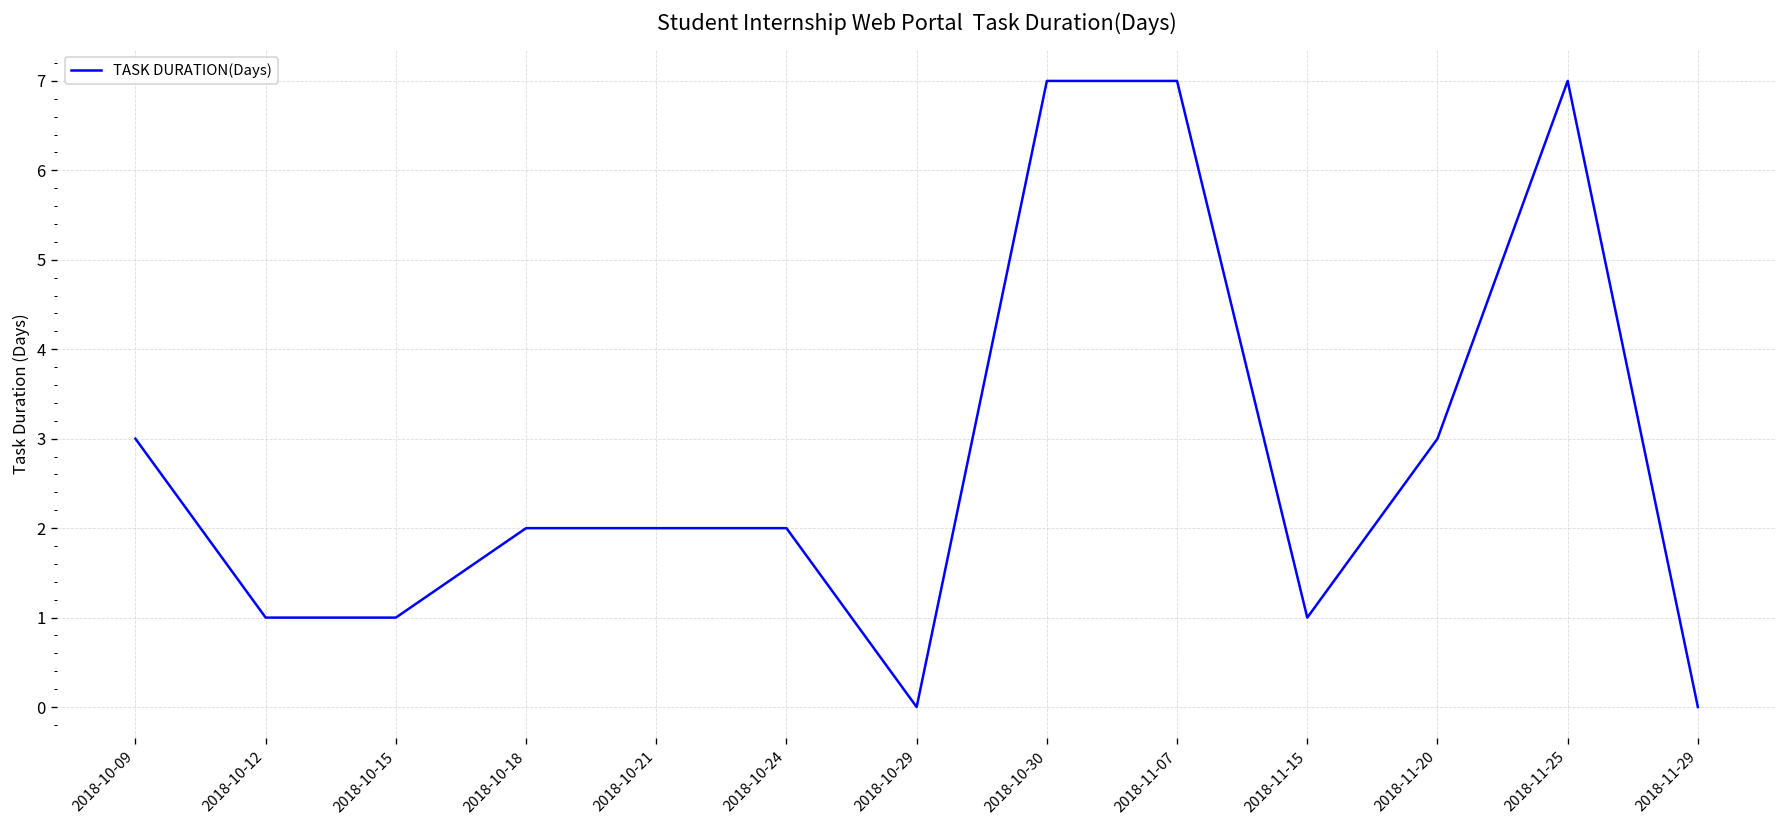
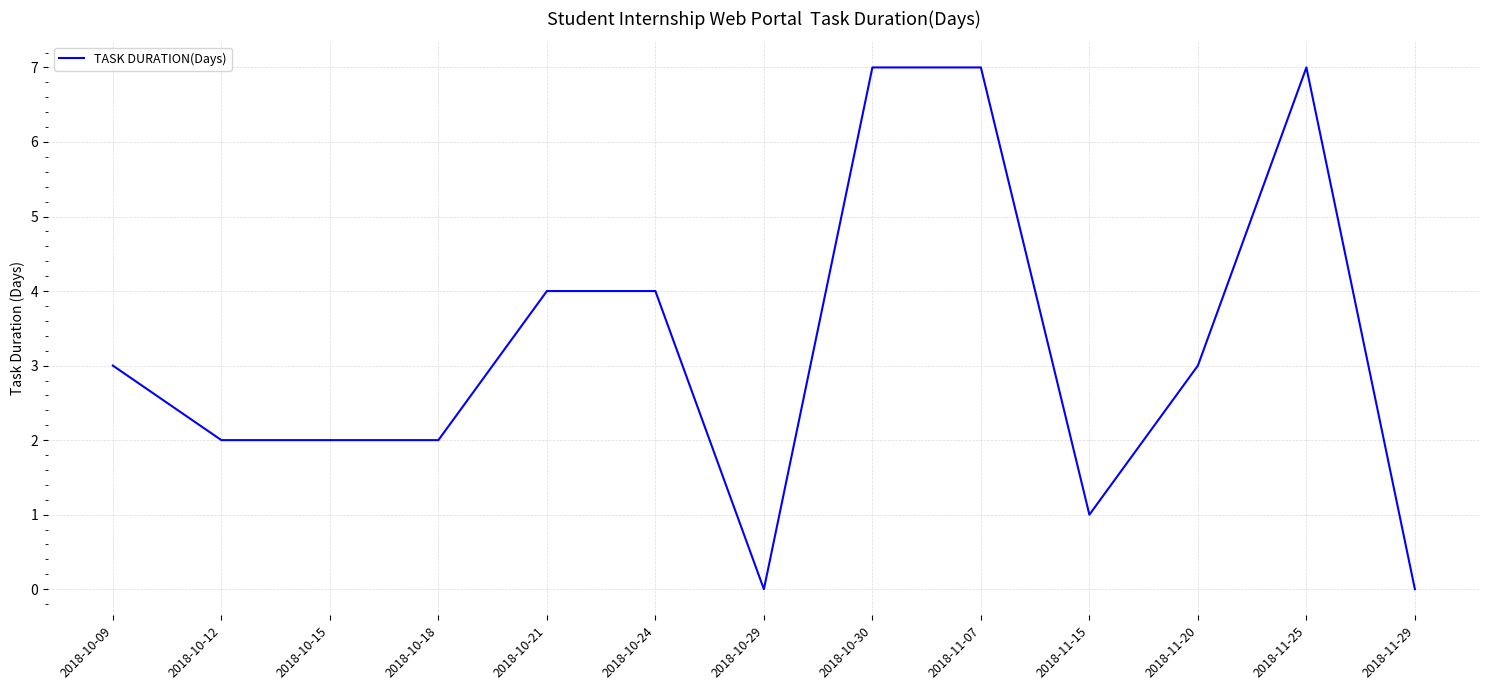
2018-10-12: 1 -> 2
2018-10-15: 1 -> 2
2018-10-21: 2 -> 4
2018-10-24: 2 -> 4
